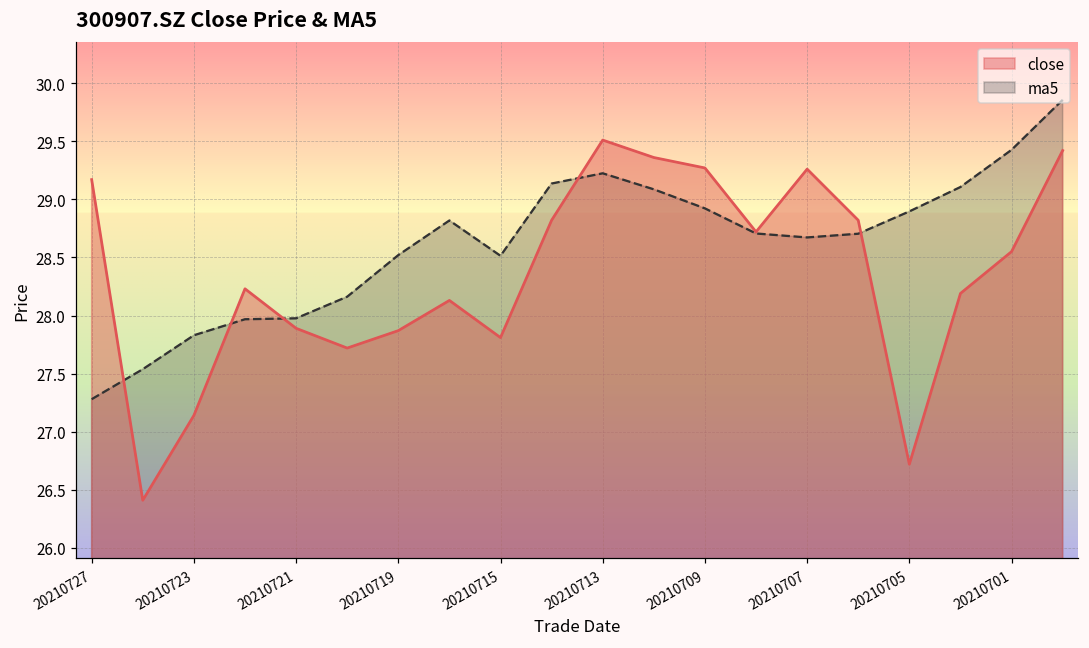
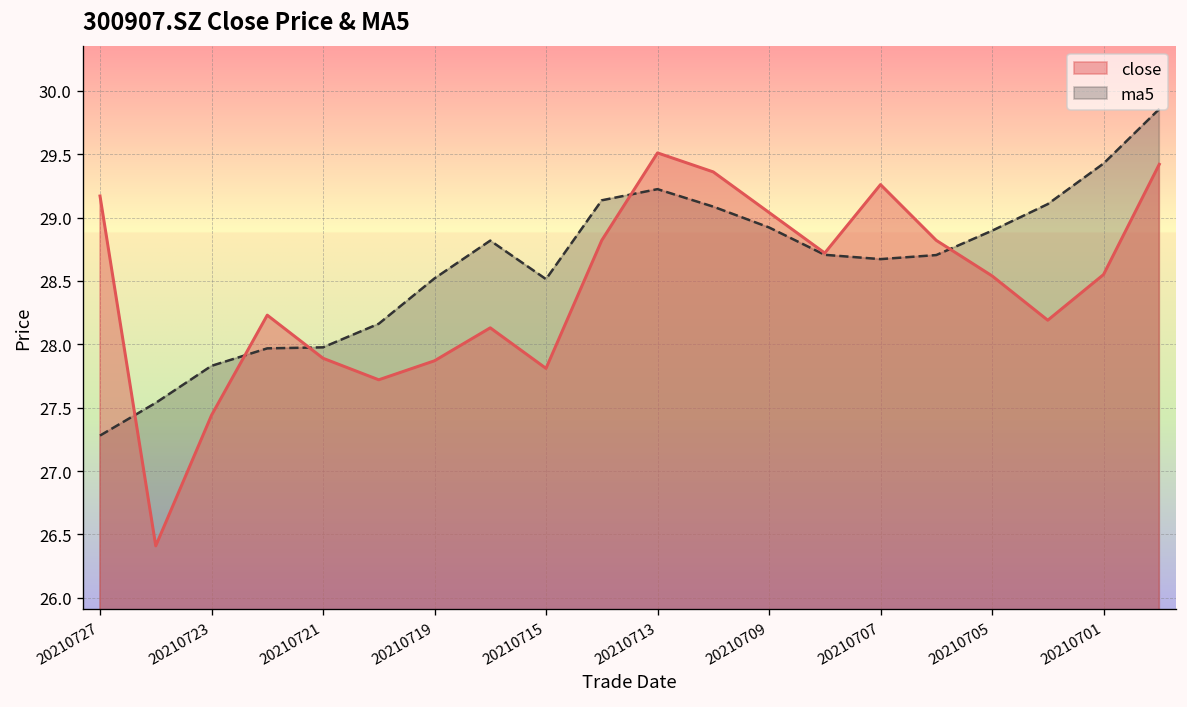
close, 20210723: 27.14 -> 27.44
close, 20210709: 29.27 -> 29.04
close, 20210705: 26.72 -> 28.54
